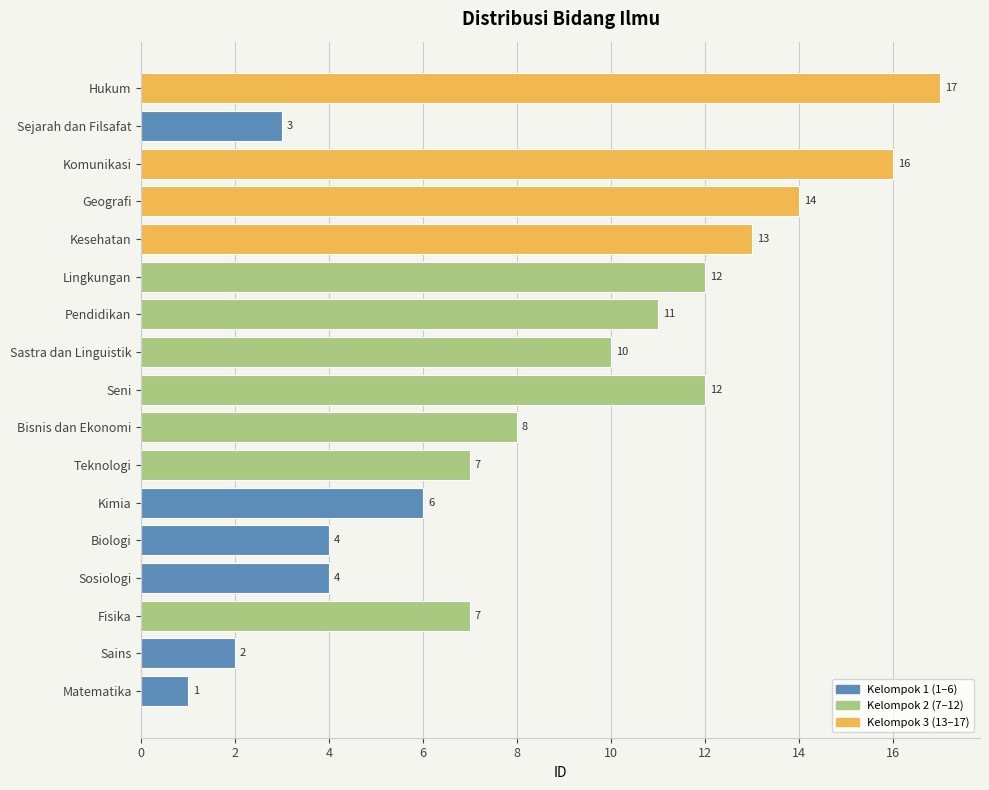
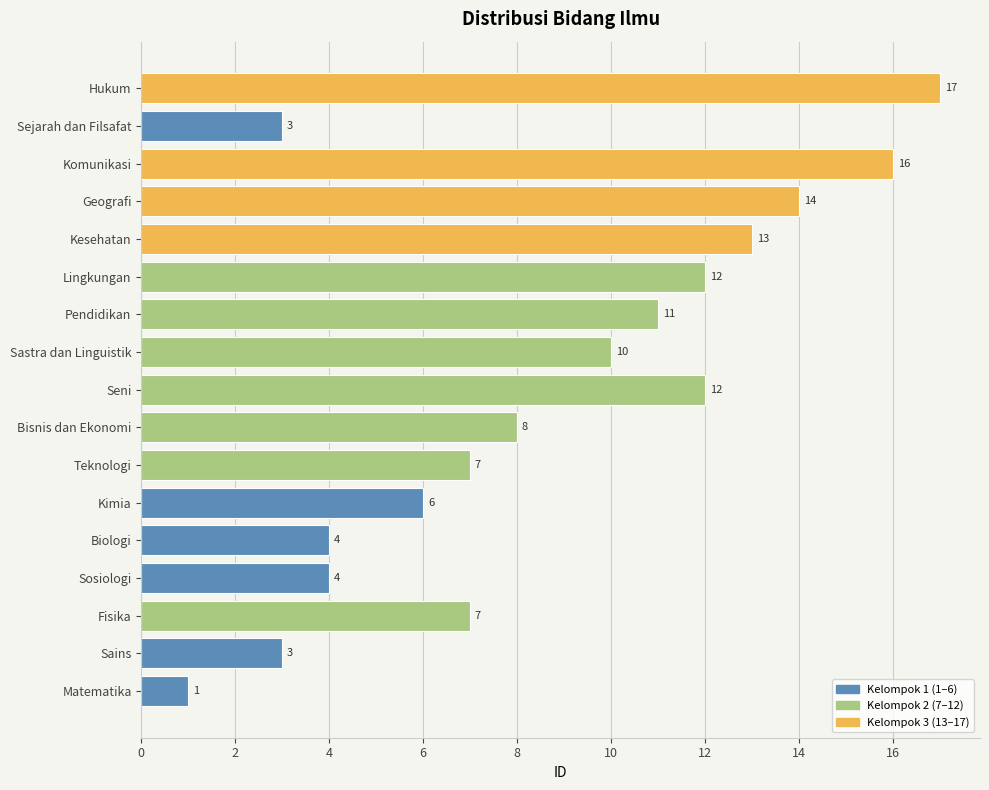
Sains: 2 -> 3
